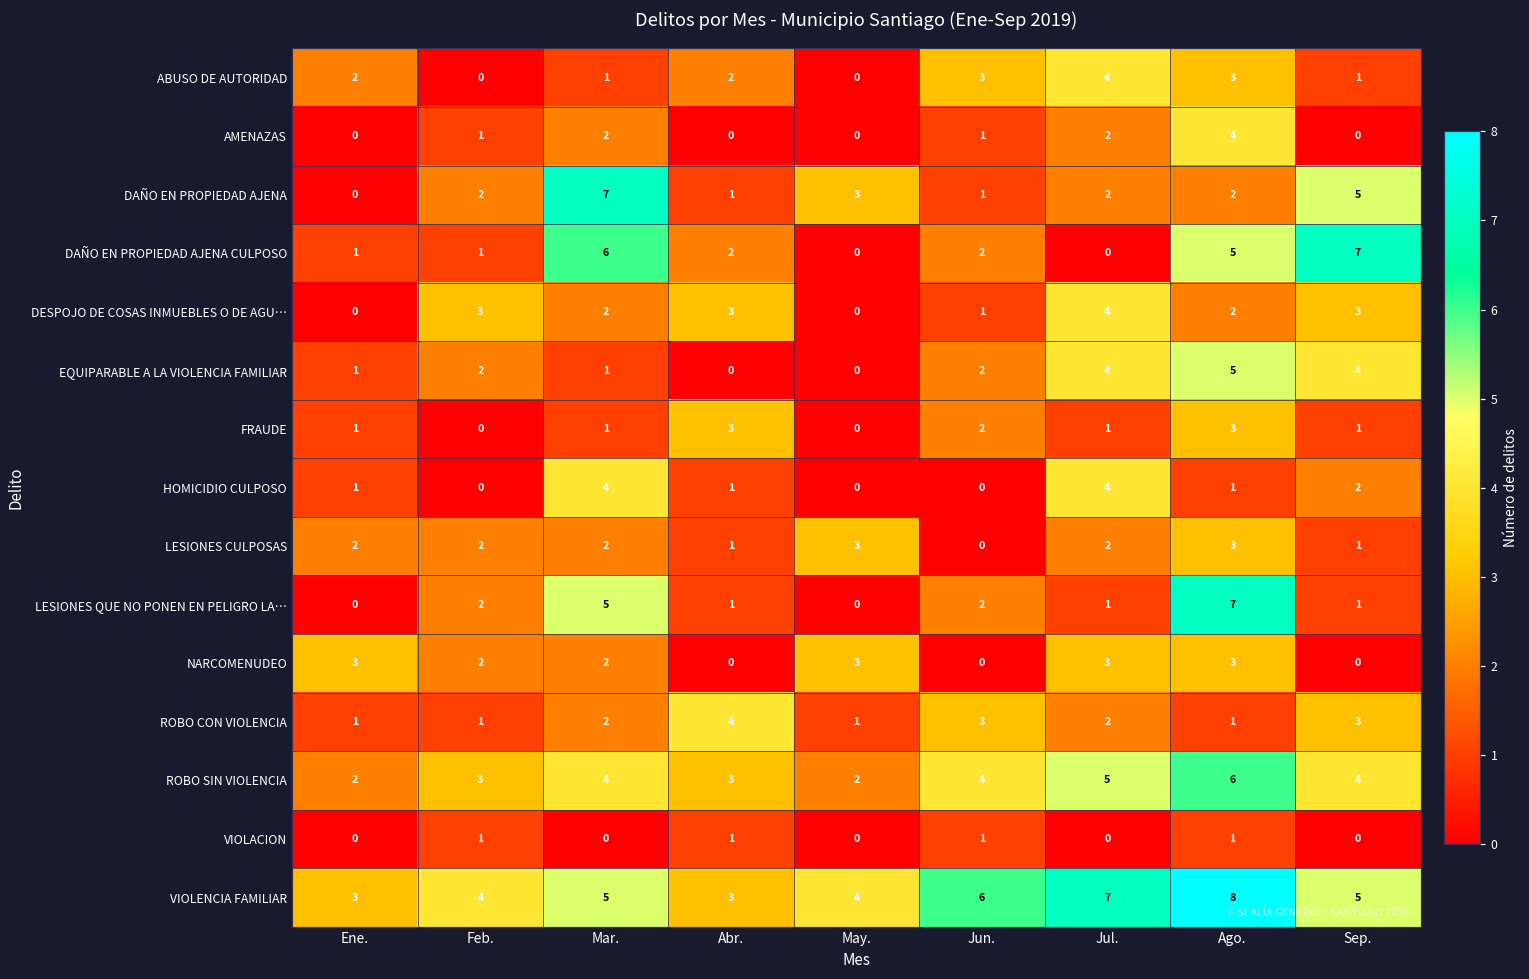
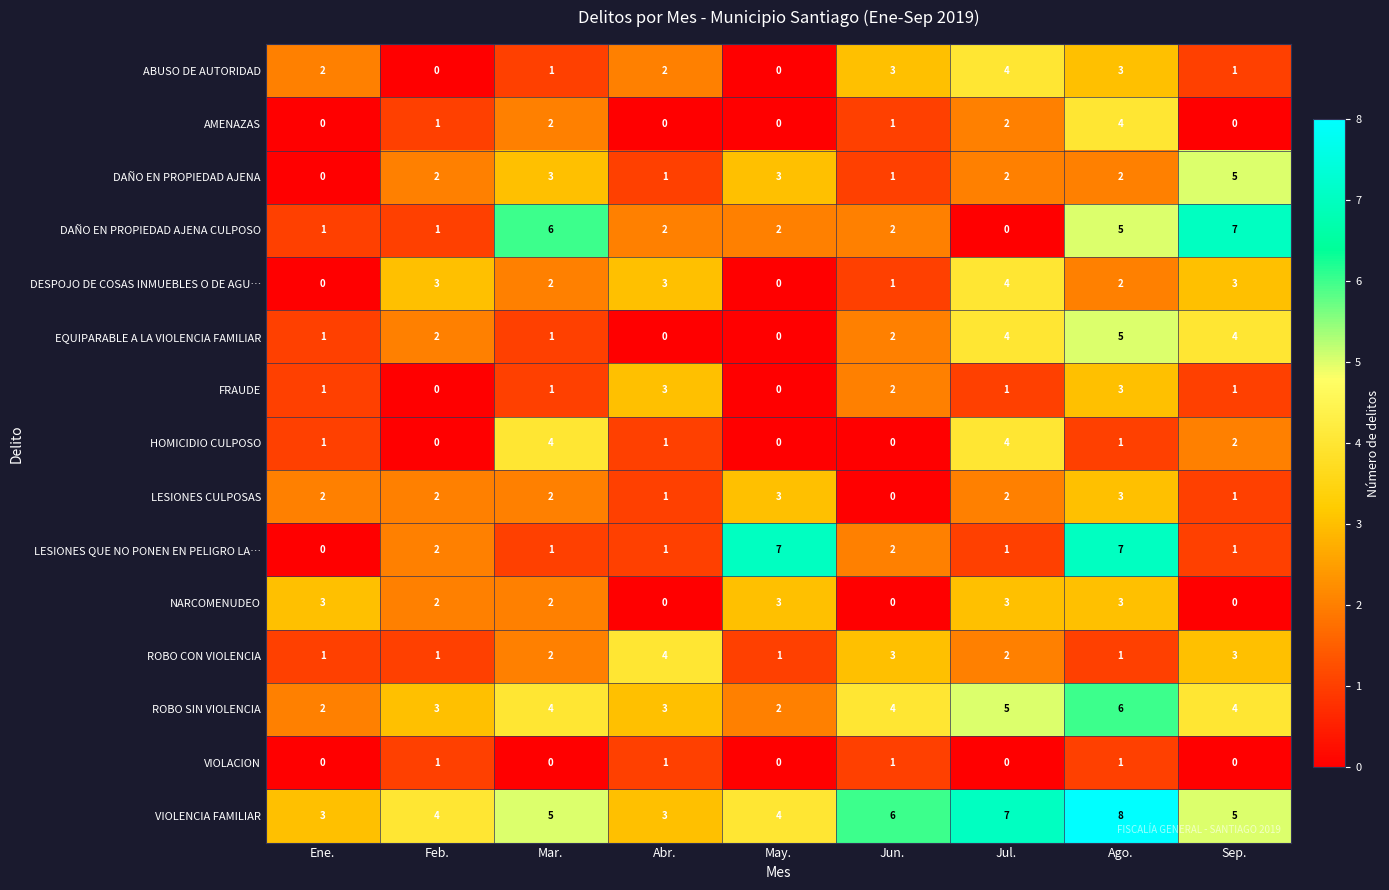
DAÑO EN PROPIEDAD AJENA, Mar.: 7 -> 3
DAÑO EN PROPIEDAD AJENA CULPOSO, May.: 0 -> 2
LESIONES QUE NO PONEN EN PELIGRO LA…, Mar.: 5 -> 1
LESIONES QUE NO PONEN EN PELIGRO LA…, May.: 0 -> 7
